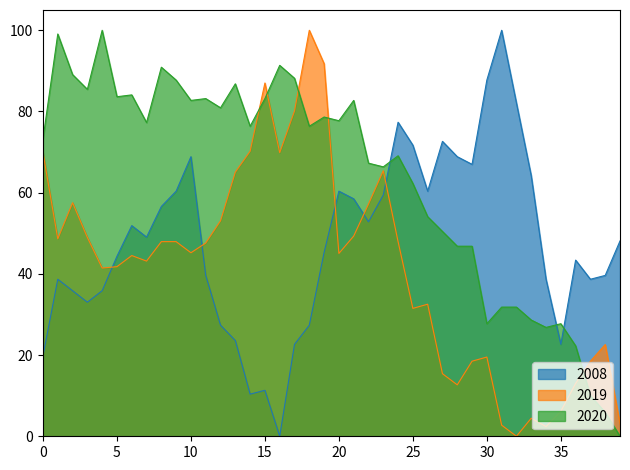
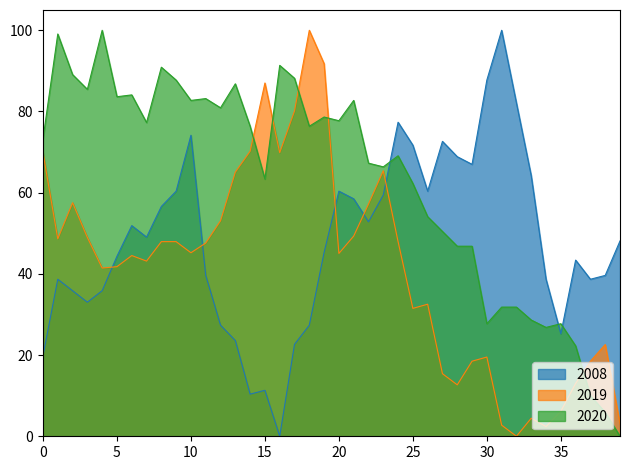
2008, 10: 69 -> 74
2020, 15: 83 -> 63
2008, 35: 23 -> 25
